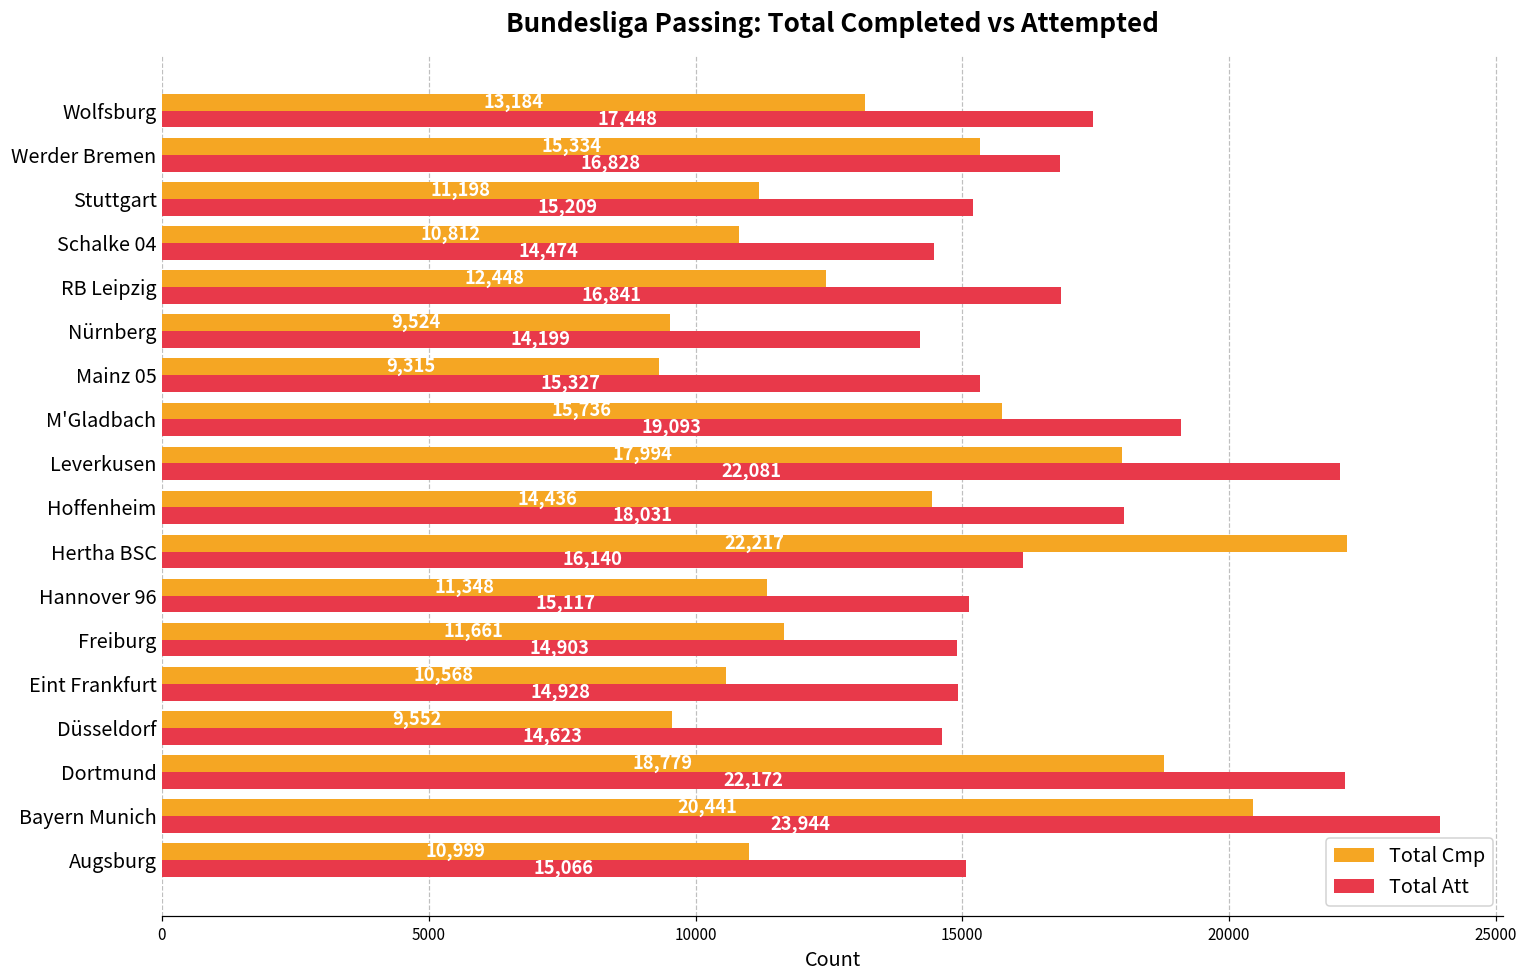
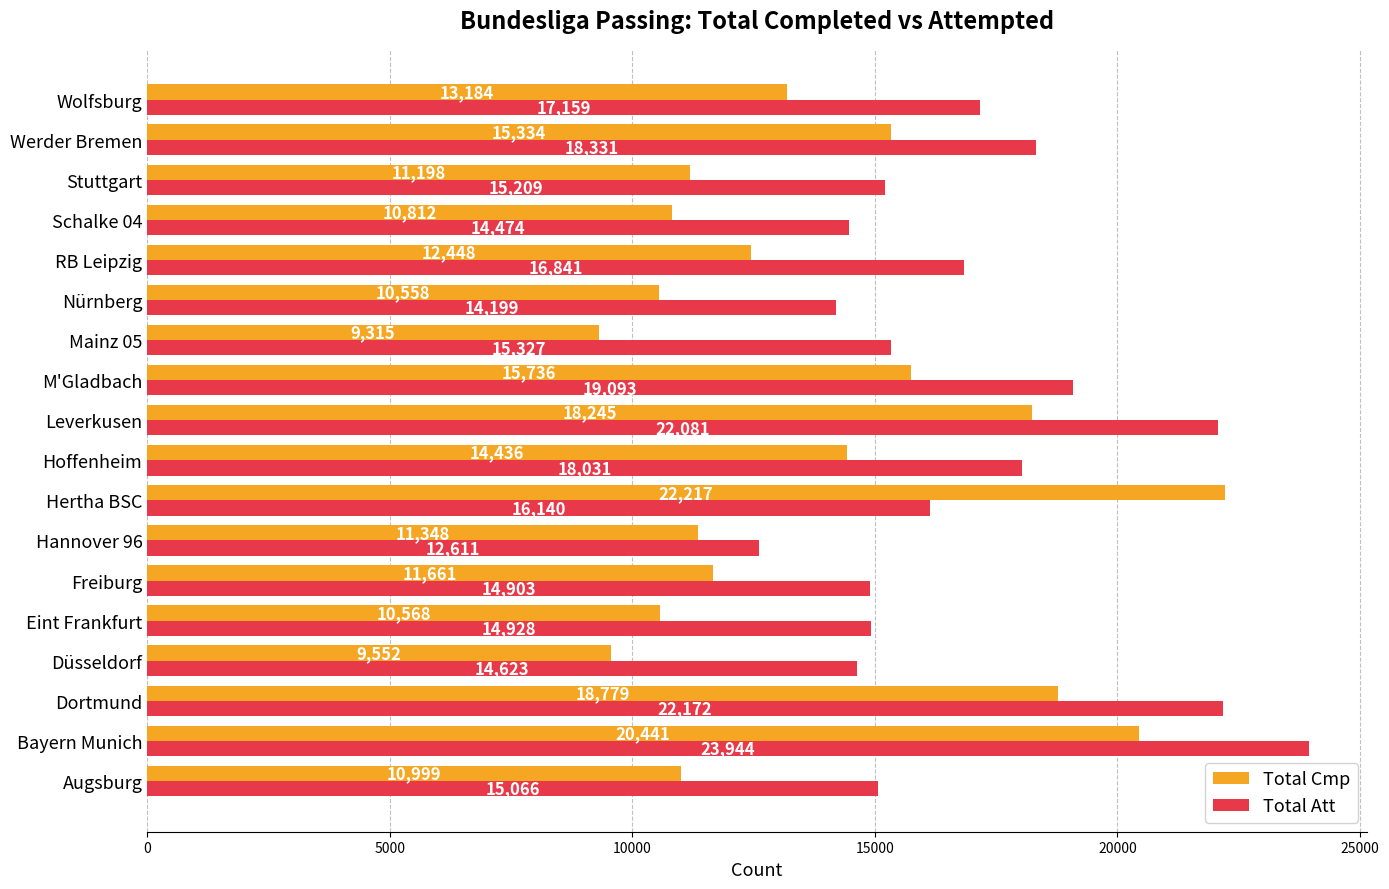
Total Att, Wolfsburg: 17,448 -> 17,159
Total Att, Werder Bremen: 16,828 -> 18,331
Total Cmp, Nürnberg: 9,524 -> 10,558
Total Cmp, Leverkusen: 17,994 -> 18,245
Total Att, Hannover 96: 15,117 -> 12,611
